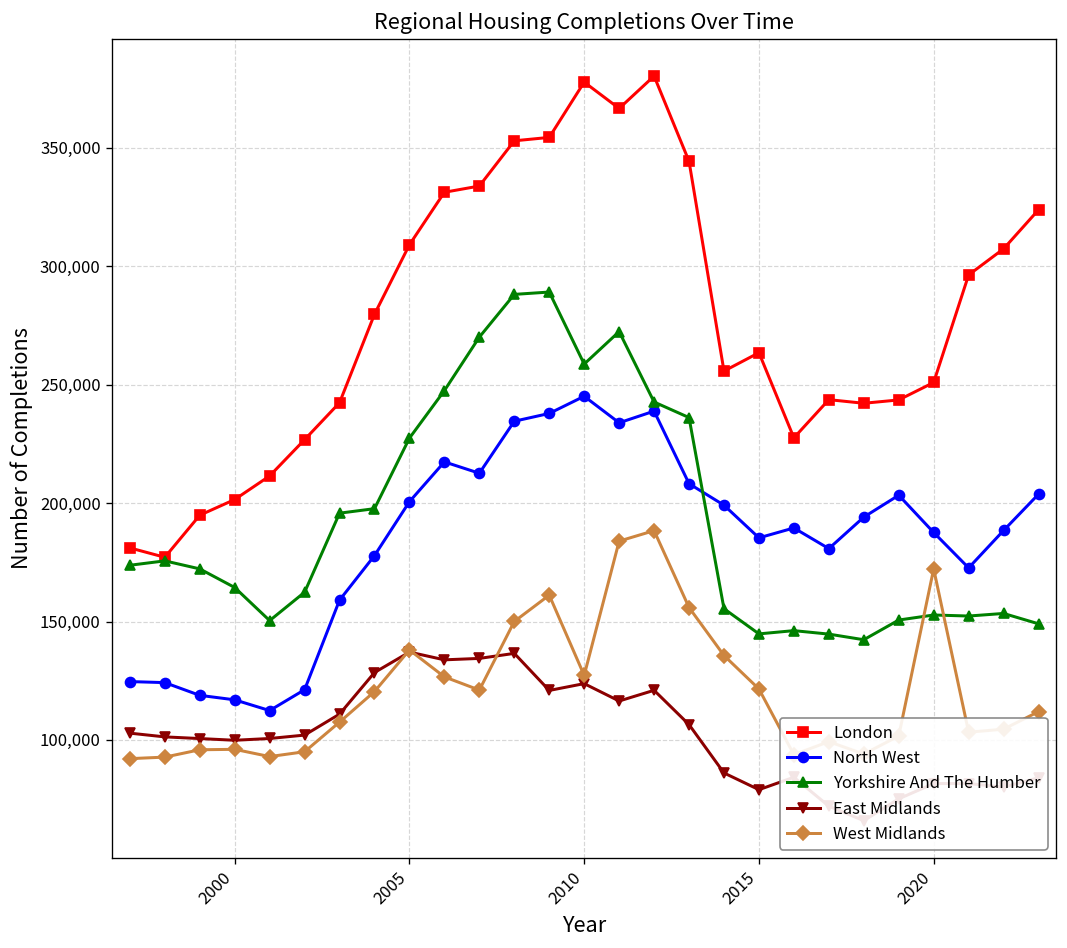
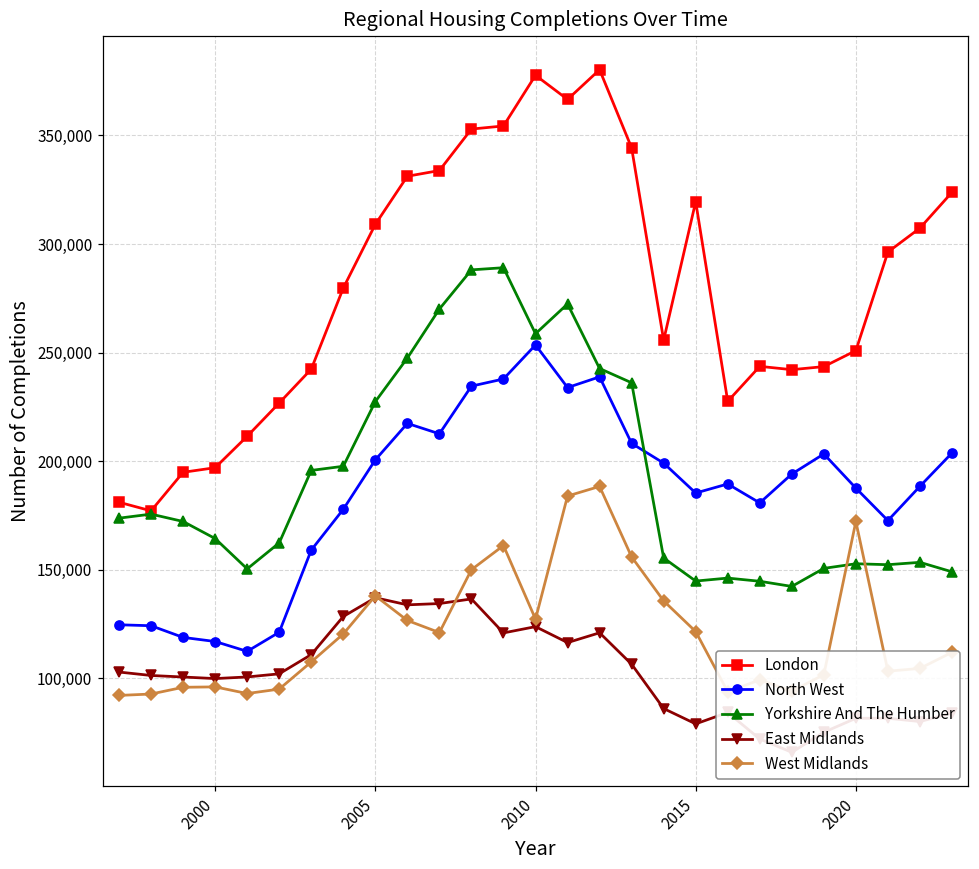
London, 2000: 202,000 -> 197,000
North West, 2010: 245,000 -> 254,000
London, 2015: 263,000 -> 320,000
